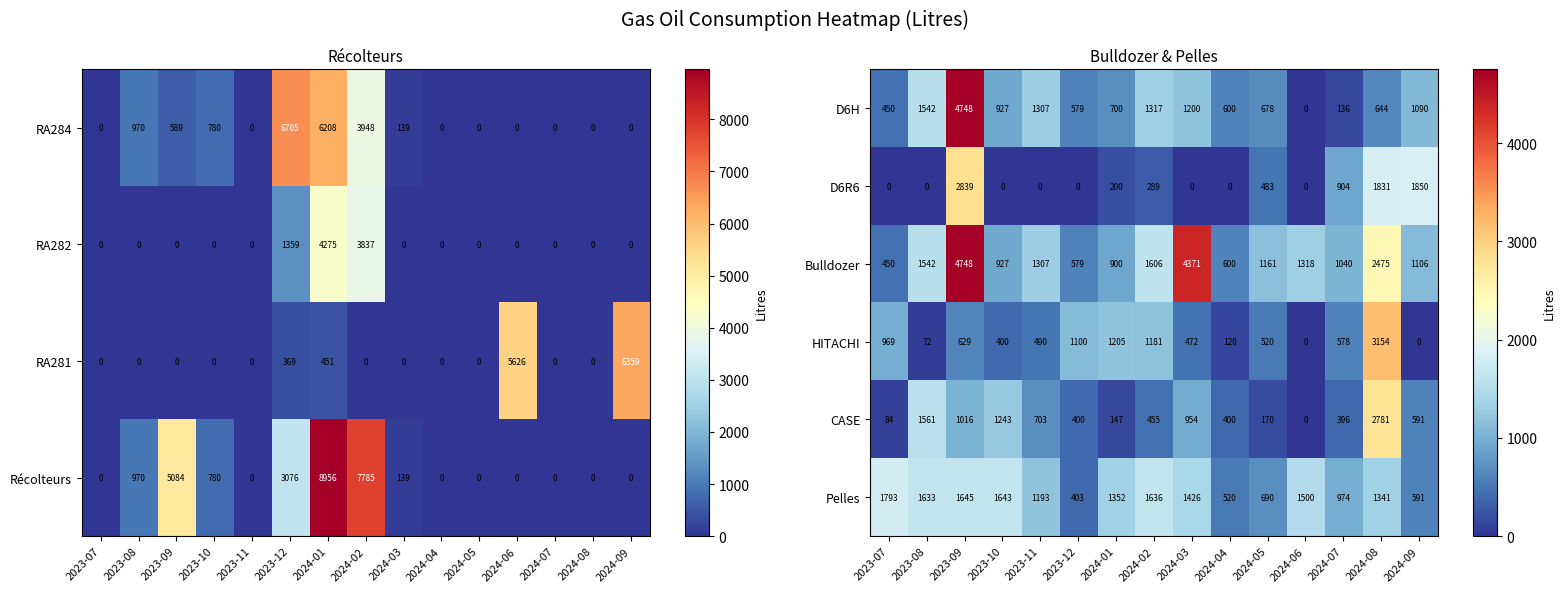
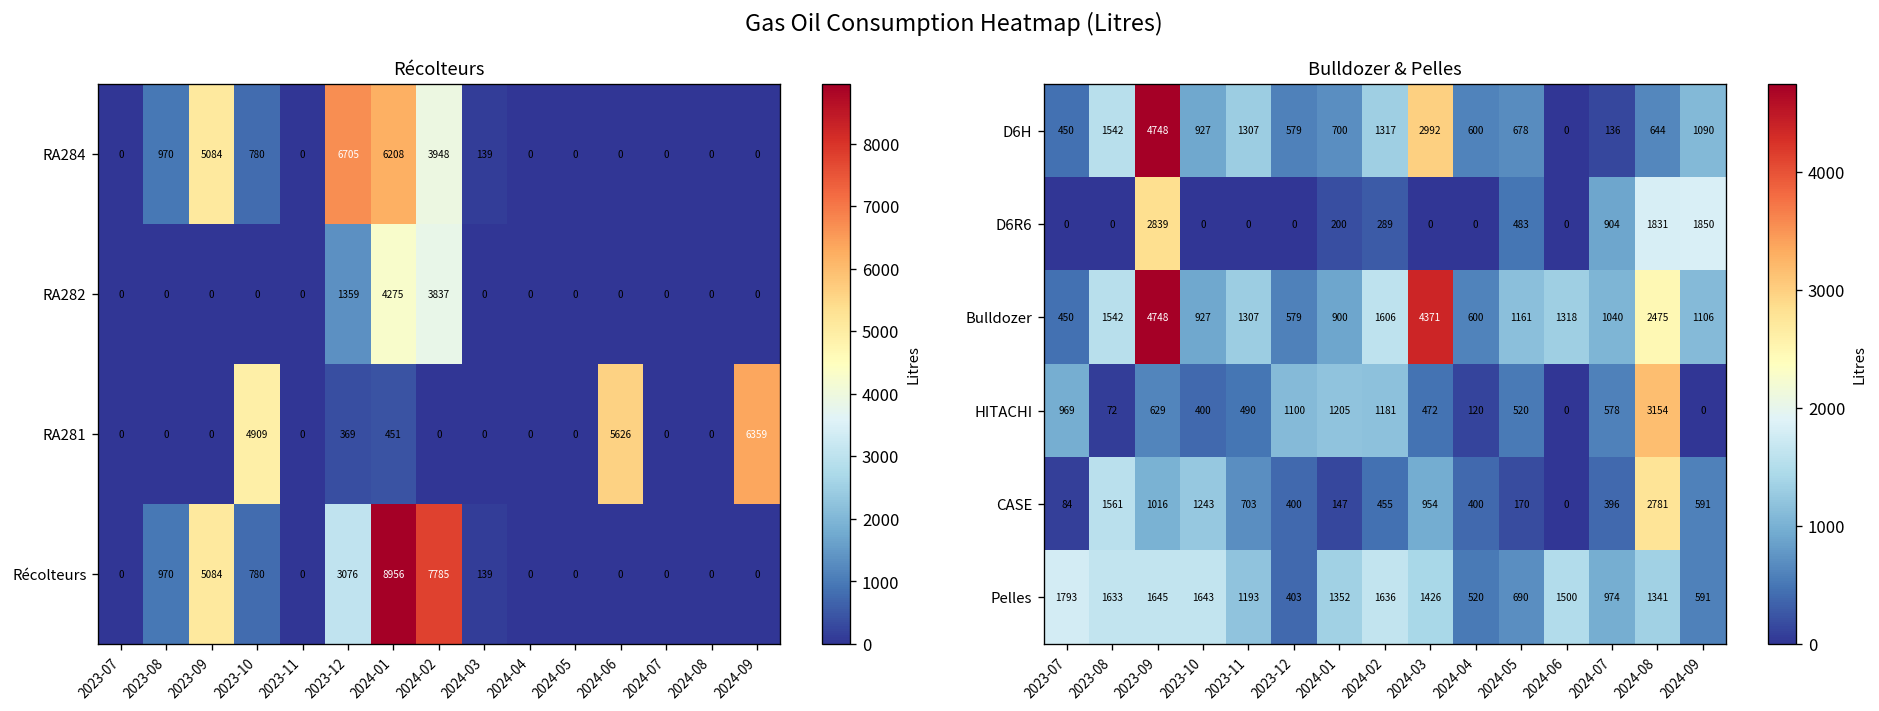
Récolteurs, RA284, 2023-09: 589 -> 5084
Récolteurs, RA281, 2023-10: 0 -> 4909
Bulldozer & Pelles, D6H, 2024-03: 1200 -> 2992
